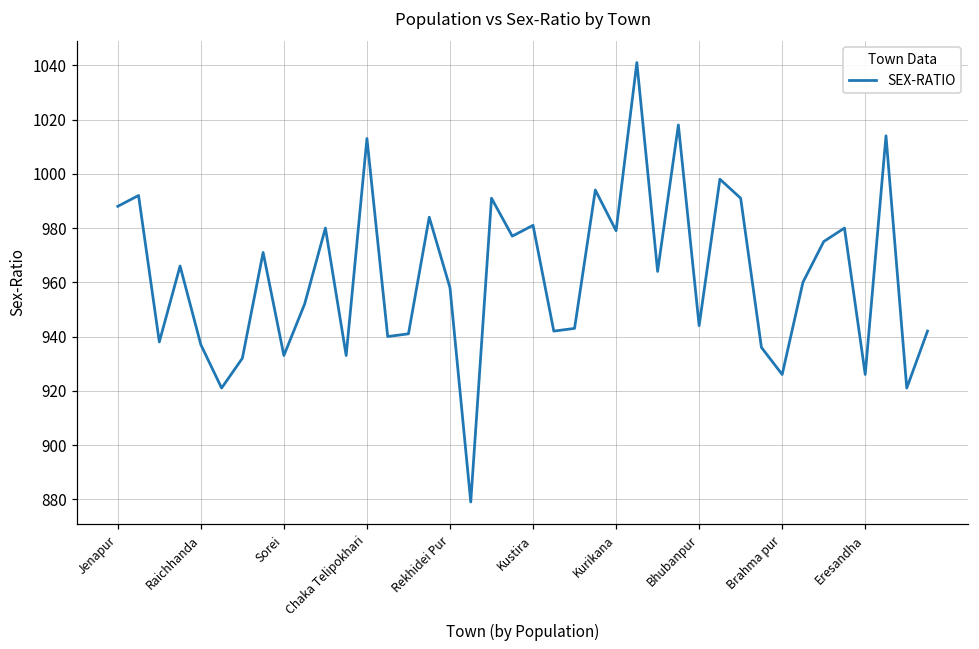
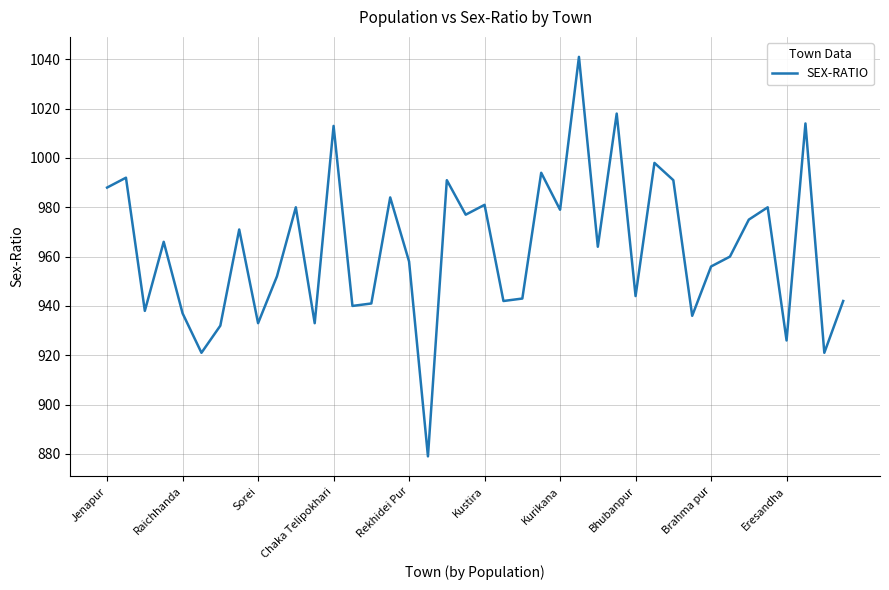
Brahma pur: 926 -> 956
